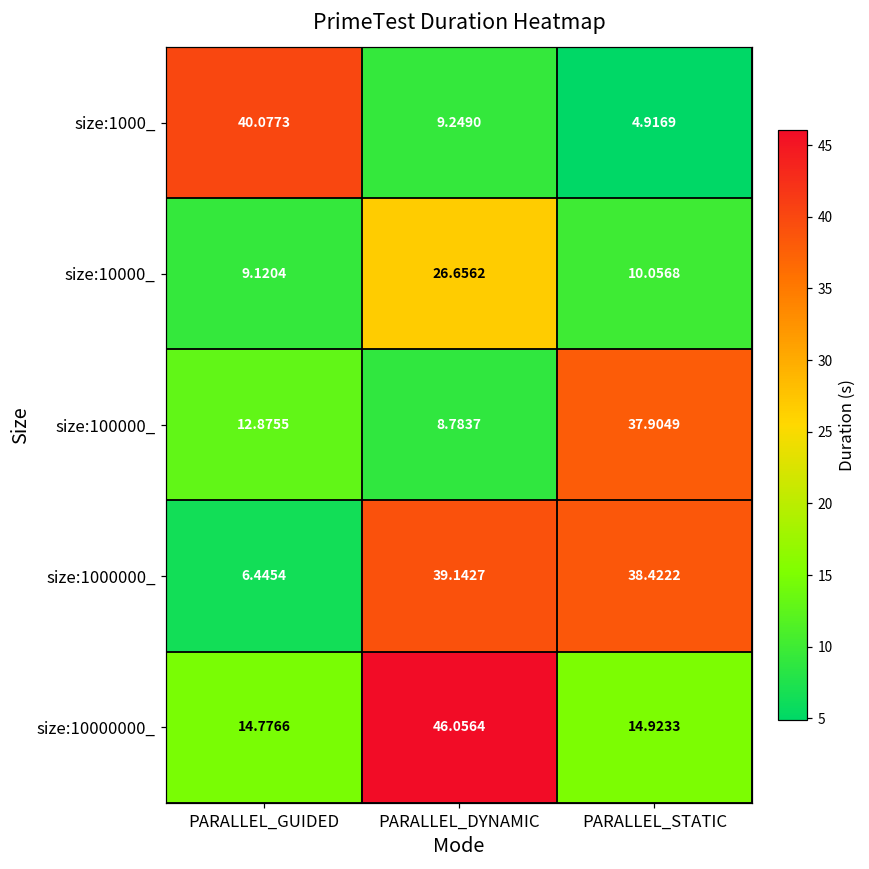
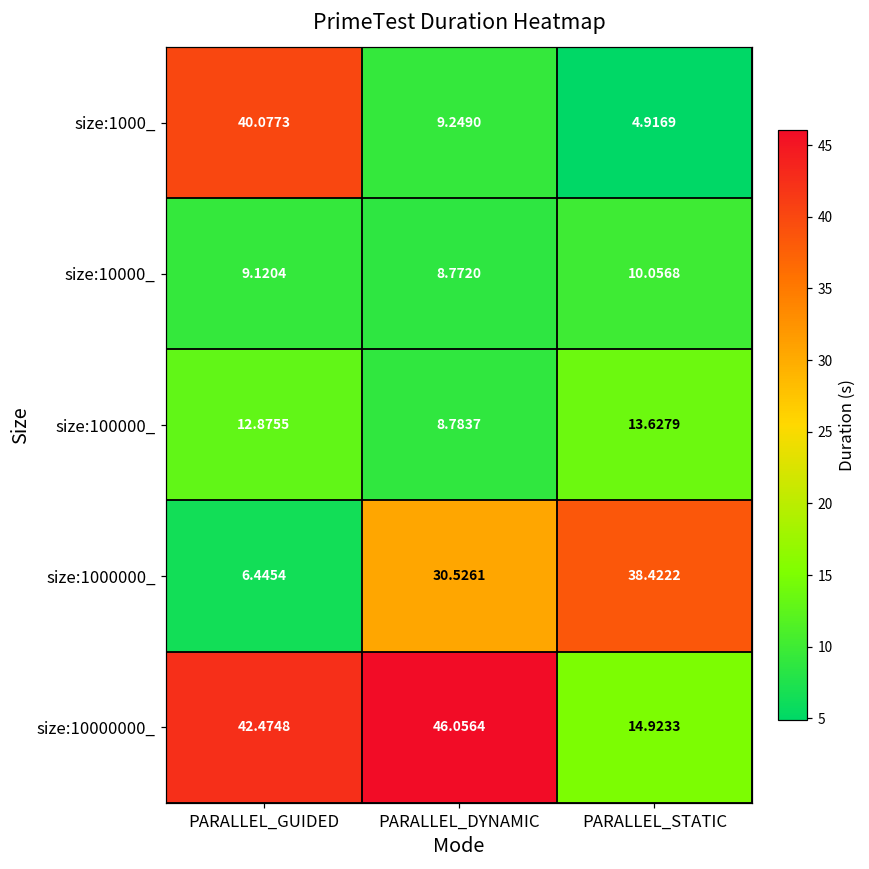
size:10000_, PARALLEL_DYNAMIC: 26.6562 -> 8.7720
size:100000_, PARALLEL_STATIC: 37.9049 -> 13.6279
size:1000000_, PARALLEL_DYNAMIC: 39.1427 -> 30.5261
size:10000000_, PARALLEL_GUIDED: 14.7766 -> 42.4748
